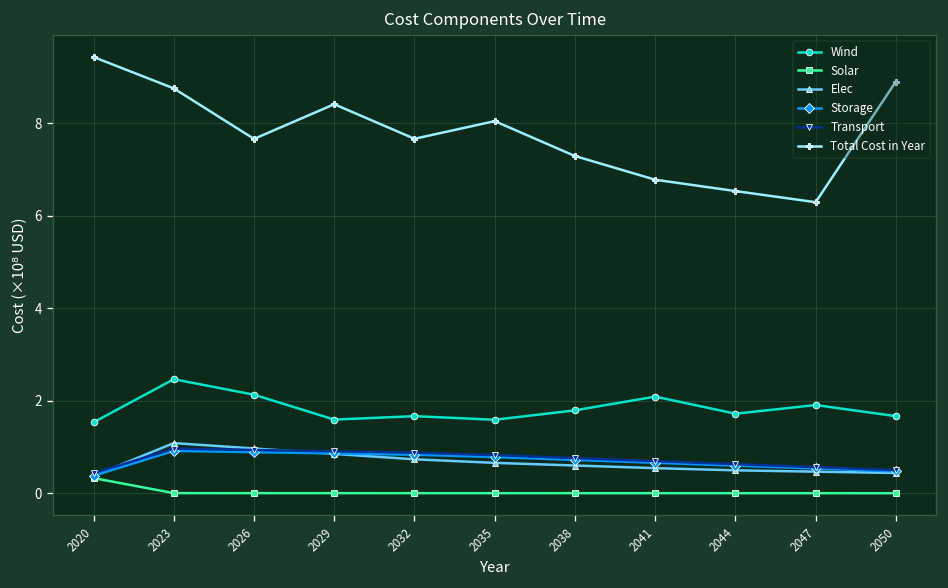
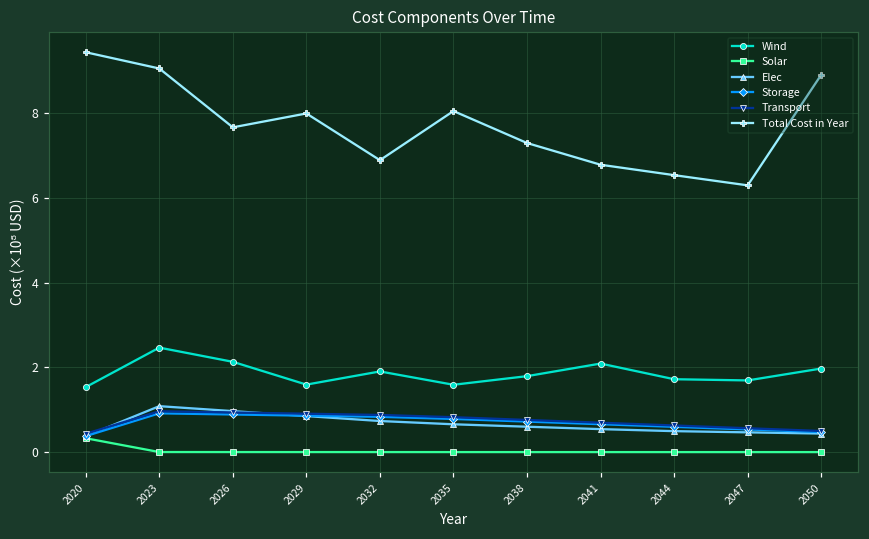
Total Cost in Year, 2023: 8.8 -> 9.0
Total Cost in Year, 2029: 8.4 -> 8.0
Wind, 2032: 1.7 -> 1.9
Total Cost in Year, 2032: 7.7 -> 6.9
Wind, 2047: 1.9 -> 1.7
Wind, 2050: 1.7 -> 2.0
